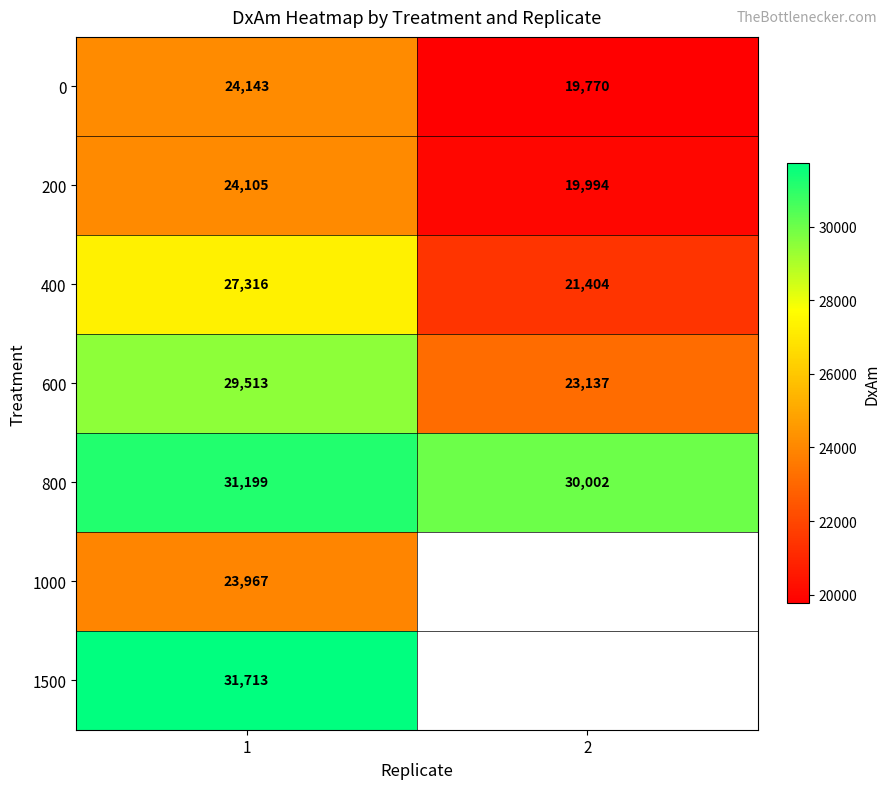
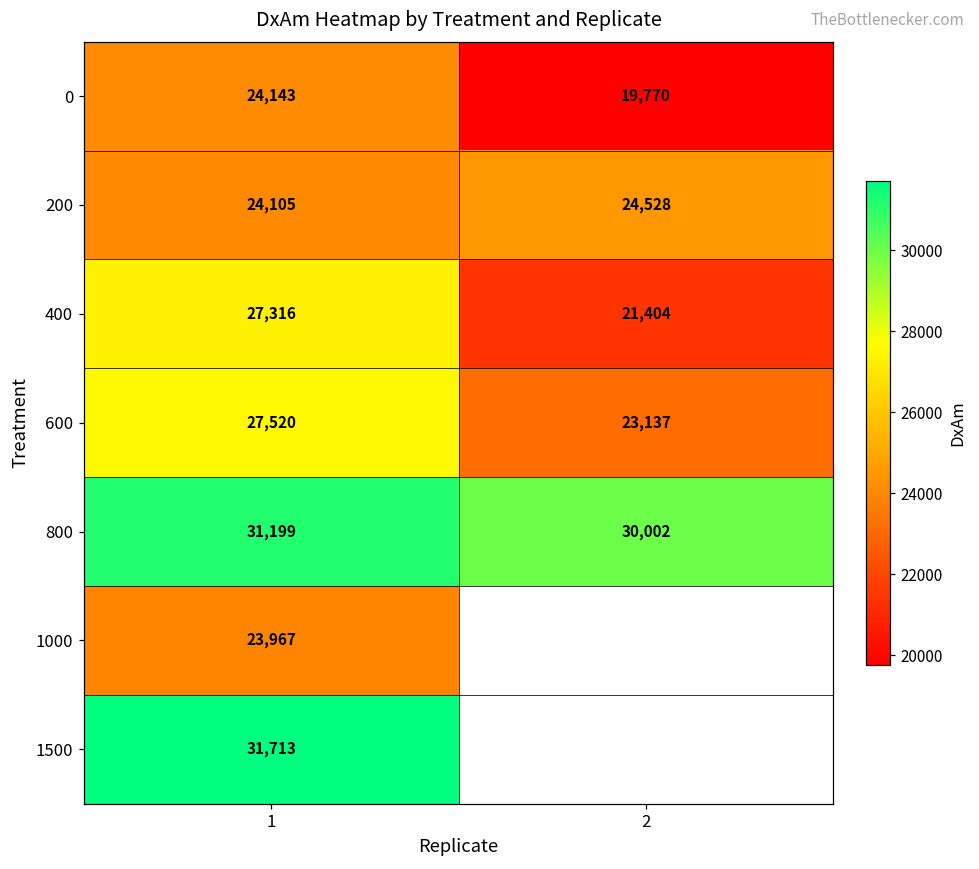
200, 2: 19,994 -> 24,528
600, 1: 29,513 -> 27,520
